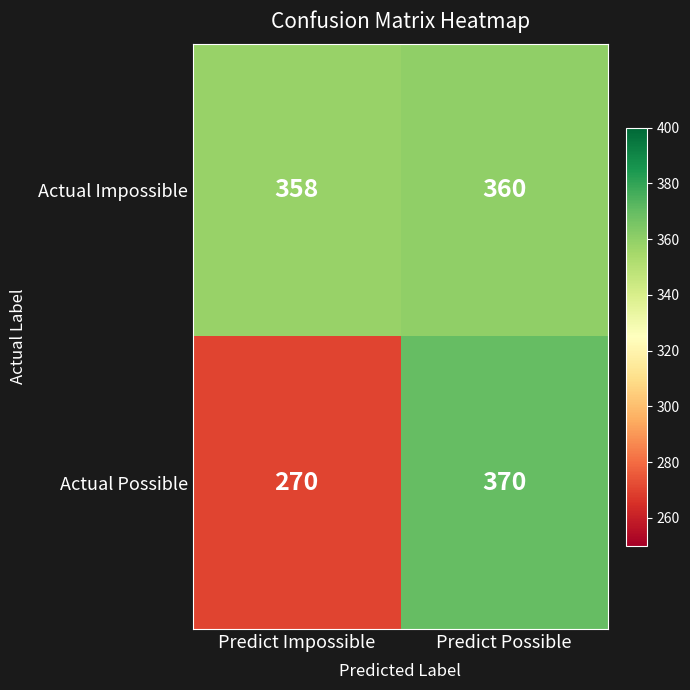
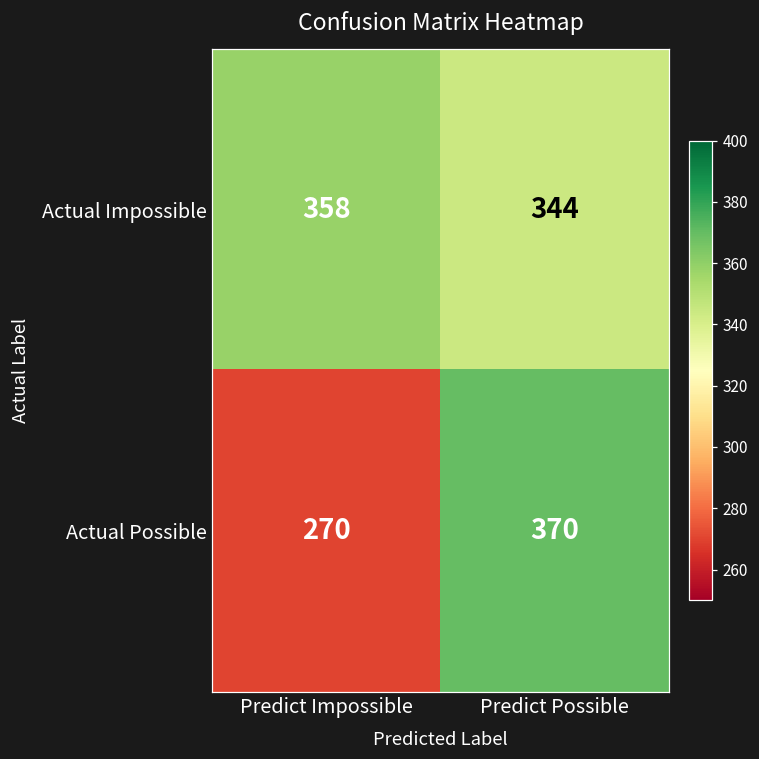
Actual Impossible, Predict Possible: 360 -> 344
